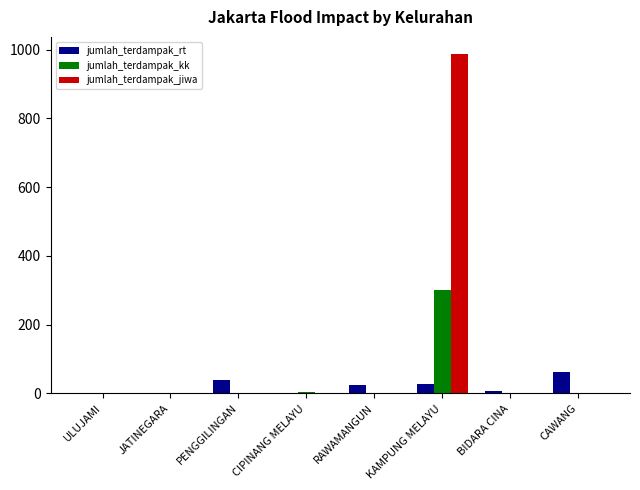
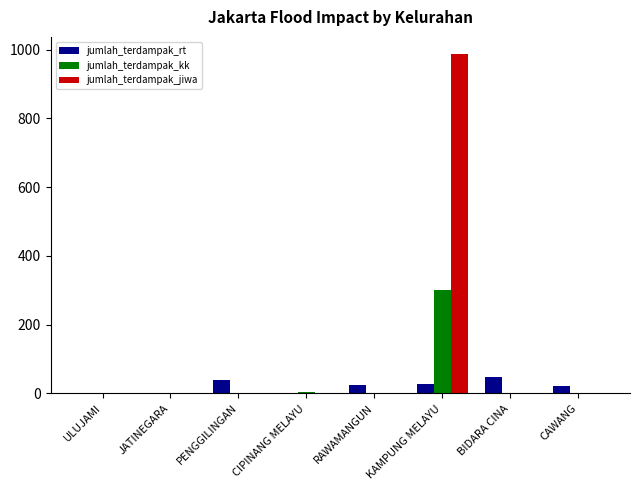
jumlah_terdampak_rt, BIDARA CINA: 10 -> 50
jumlah_terdampak_rt, CAWANG: 60 -> 20
